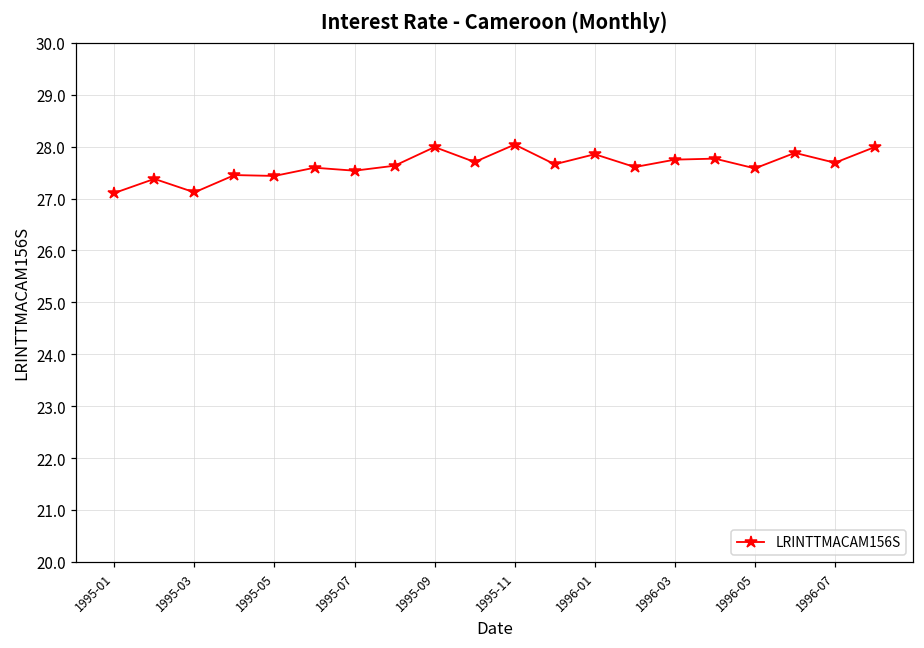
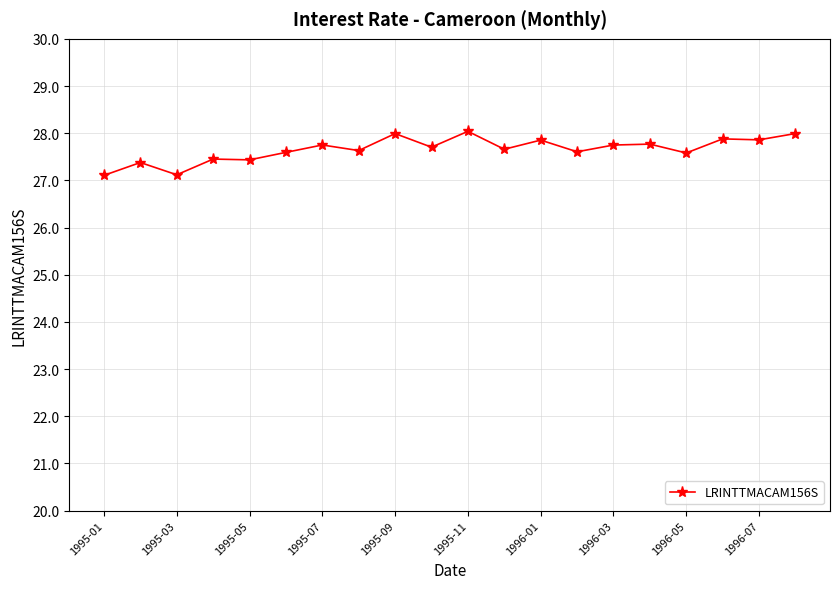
1995-07: 27.5 -> 27.8
1996-07: 27.7 -> 27.9
